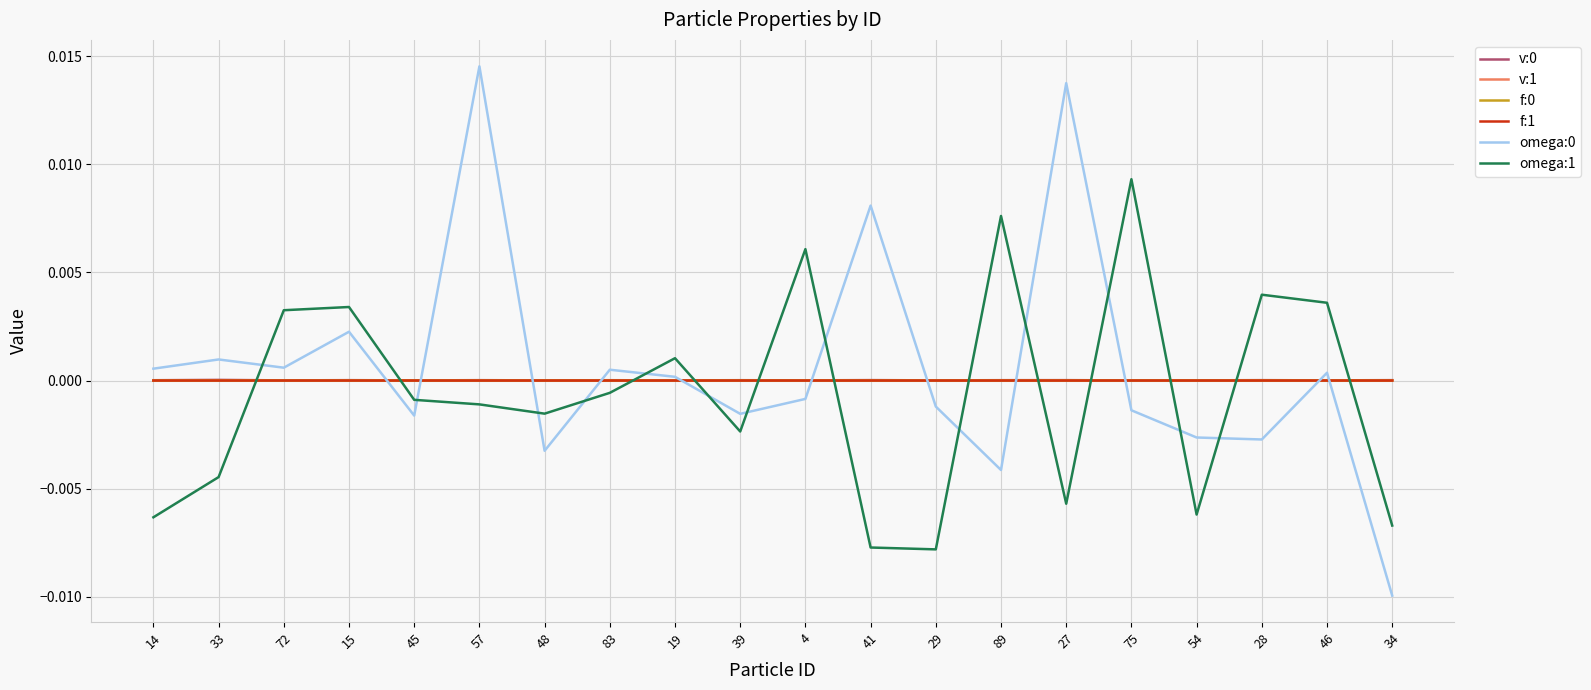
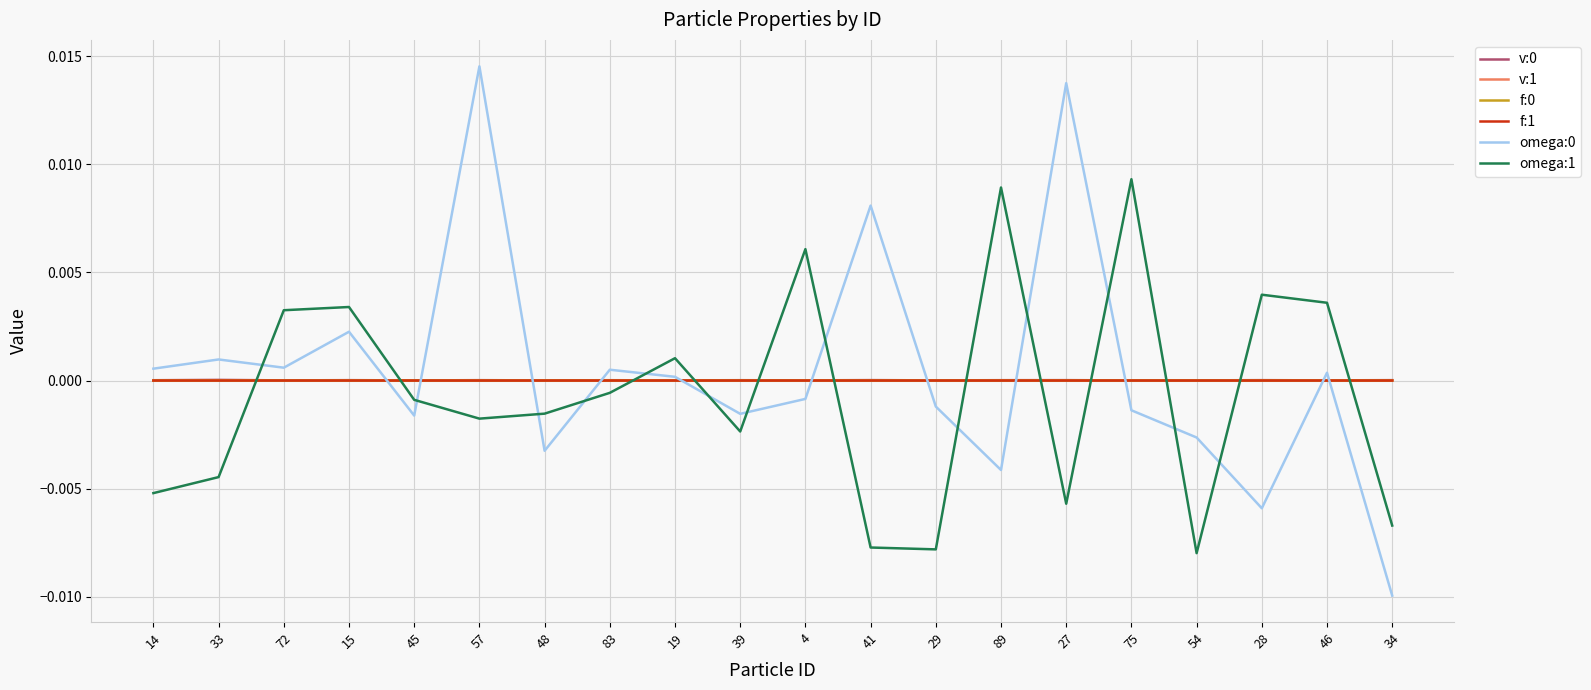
omega:1, 14: -0.0063 -> -0.0052
omega:1, 57: -0.0011 -> -0.0018
omega:1, 89: 0.0076 -> 0.0089
omega:1, 54: -0.0062 -> -0.0080
omega:0, 28: -0.0027 -> -0.0059
